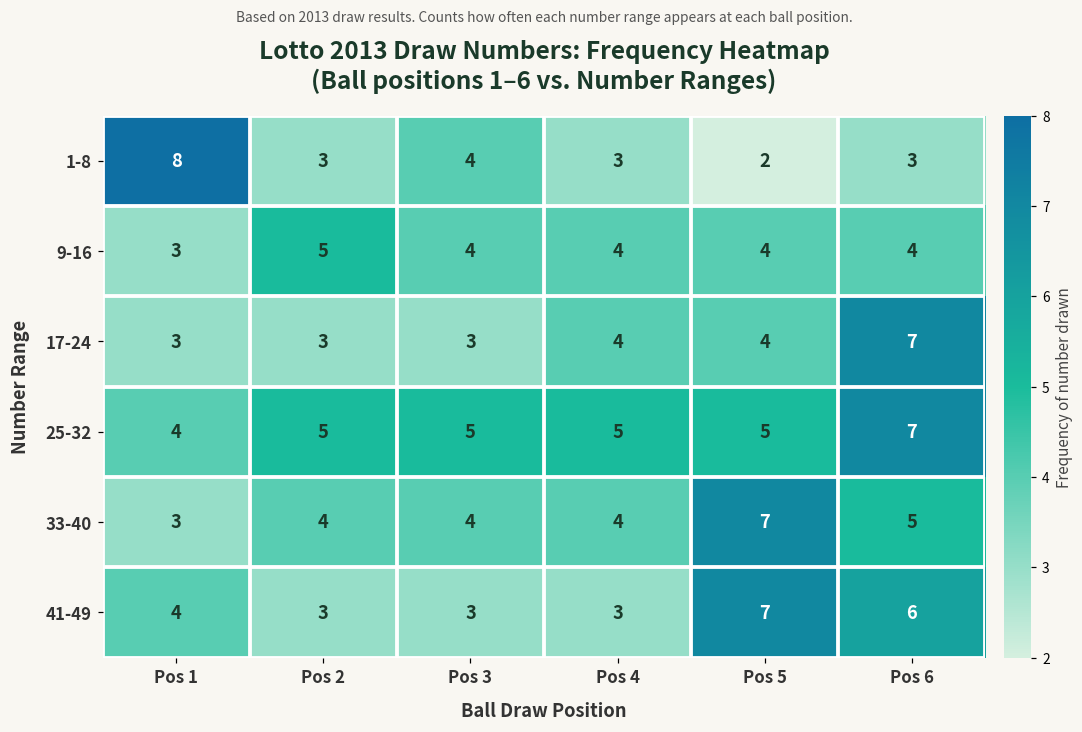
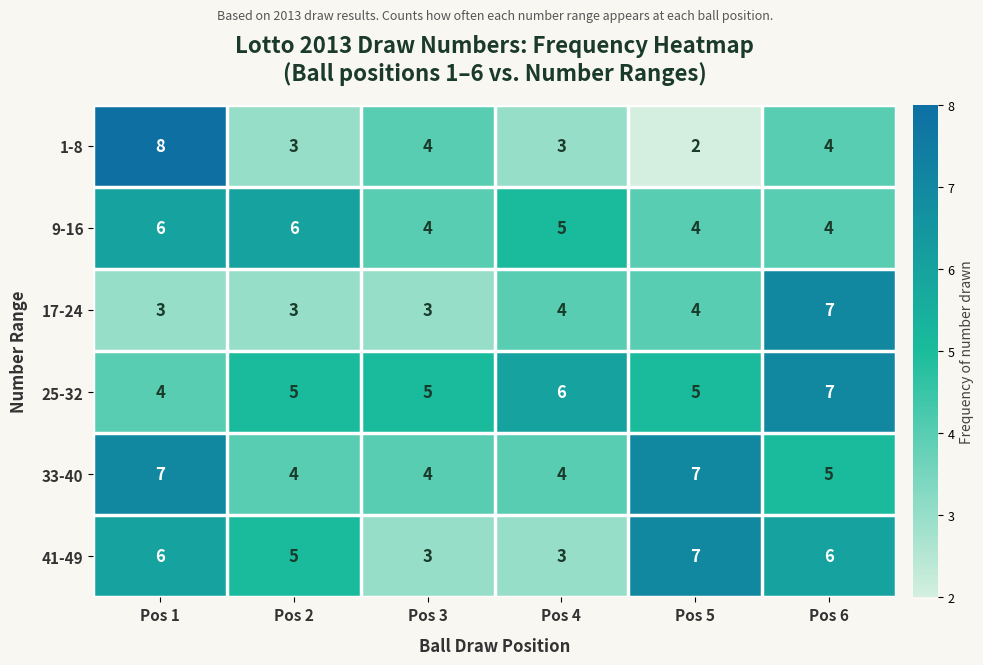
1-8, Pos 6: 3 -> 4
9-16, Pos 1: 3 -> 6
9-16, Pos 2: 5 -> 6
9-16, Pos 4: 4 -> 5
25-32, Pos 4: 5 -> 6
33-40, Pos 1: 3 -> 7
41-49, Pos 1: 4 -> 6
41-49, Pos 2: 3 -> 5
